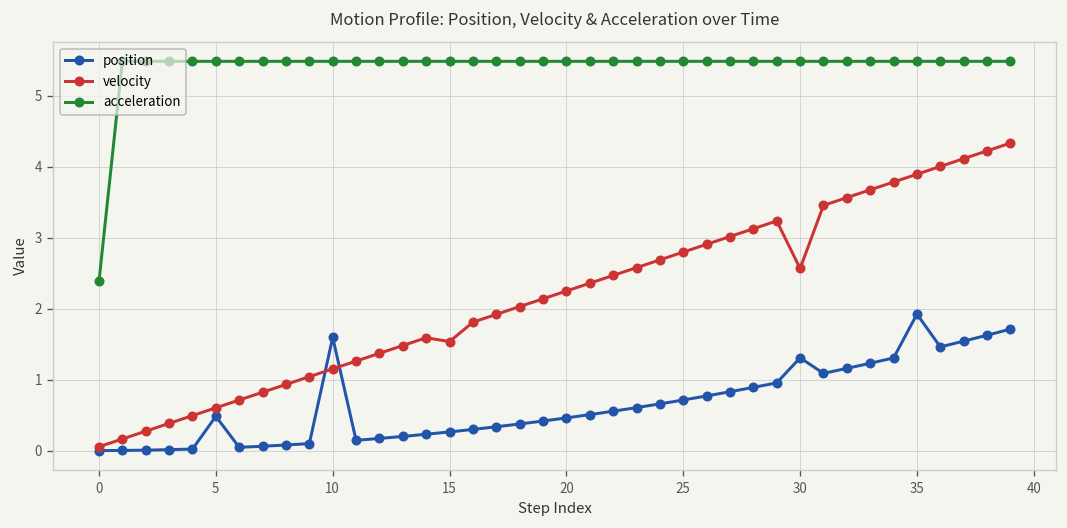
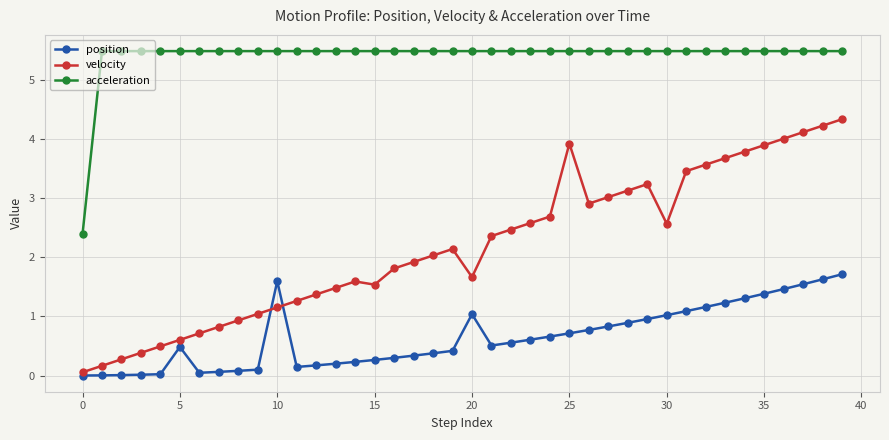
position, 20: 0.5 -> 1.0
velocity, 20: 2.2 -> 1.7
velocity, 25: 2.8 -> 3.9
position, 30: 1.3 -> 1.0
position, 35: 1.9 -> 1.4
